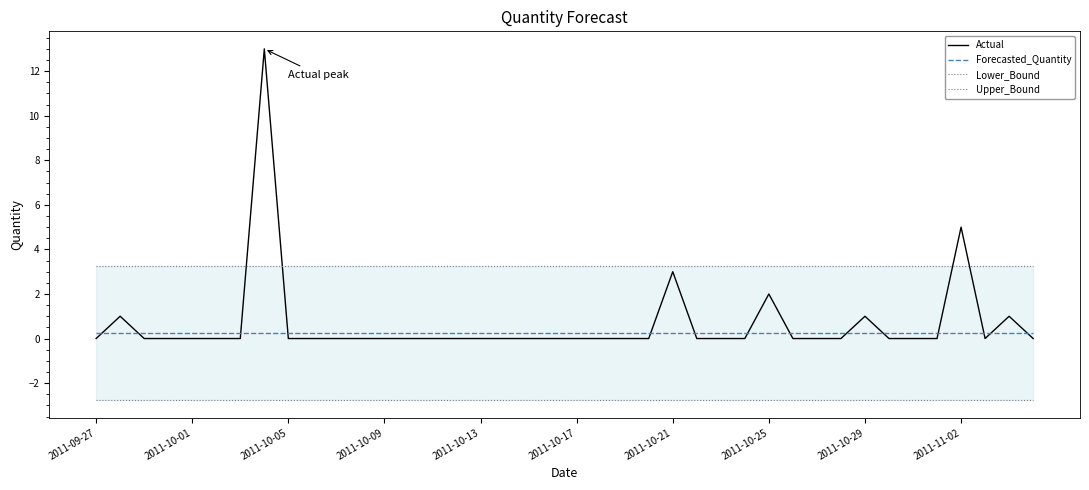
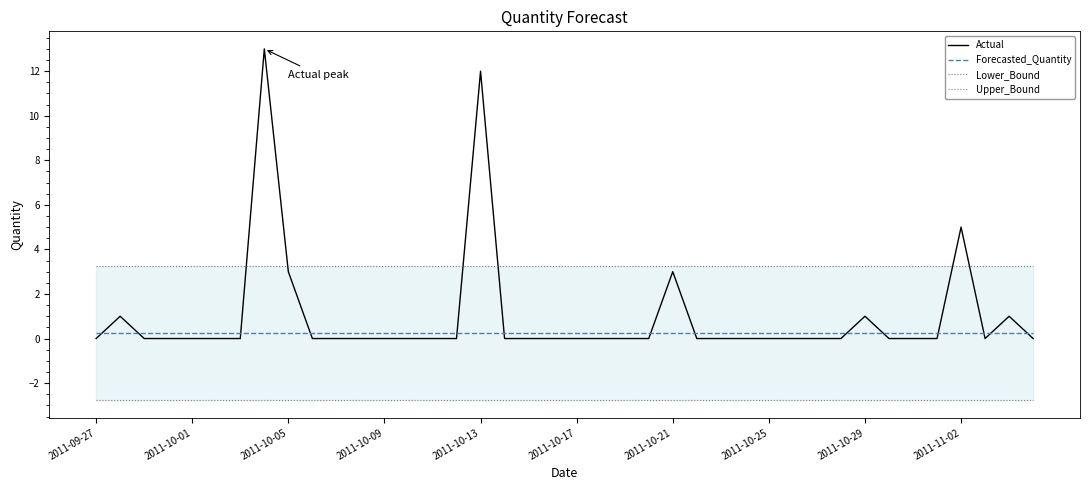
Actual, 2011-10-05: 0 -> 3
Actual, 2011-10-13: 0 -> 12
Actual, 2011-10-25: 2 -> 0
